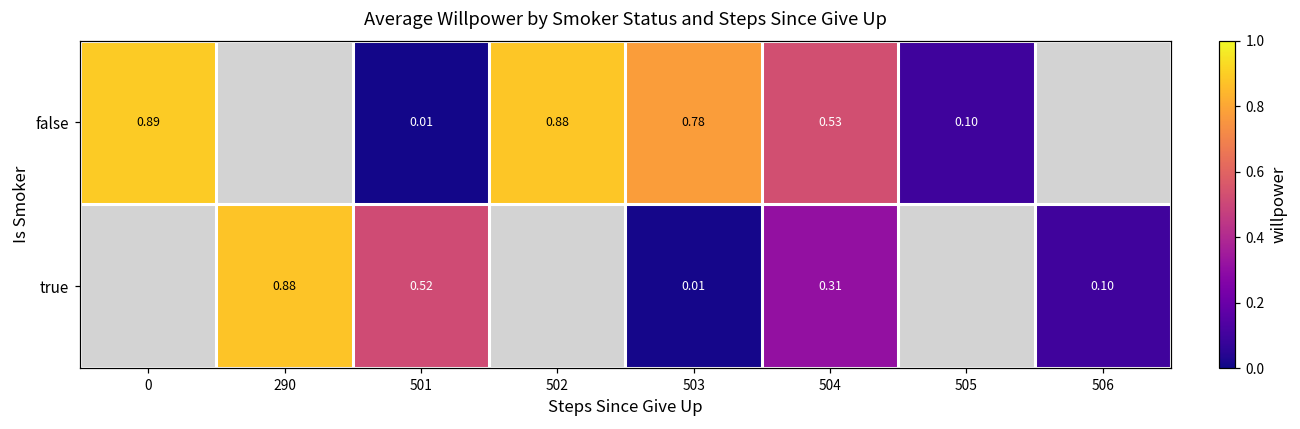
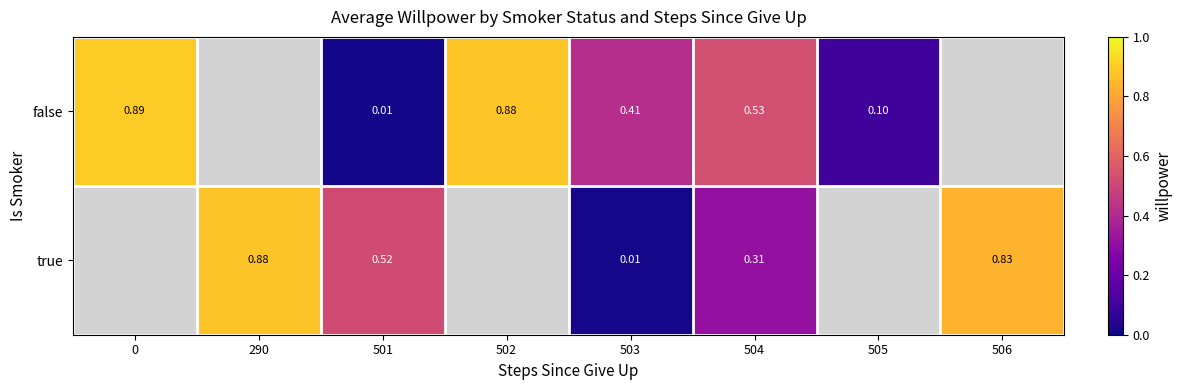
false, 503: 0.78 -> 0.41
true, 506: 0.10 -> 0.83
